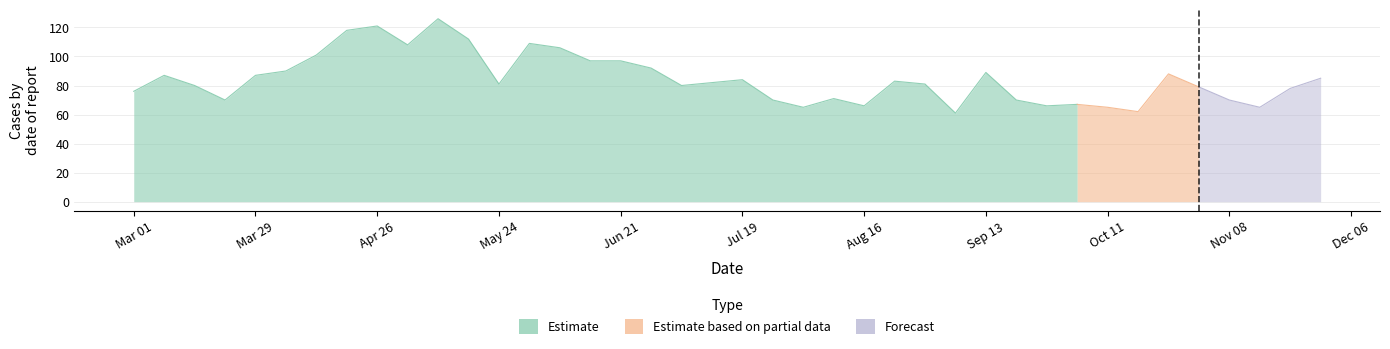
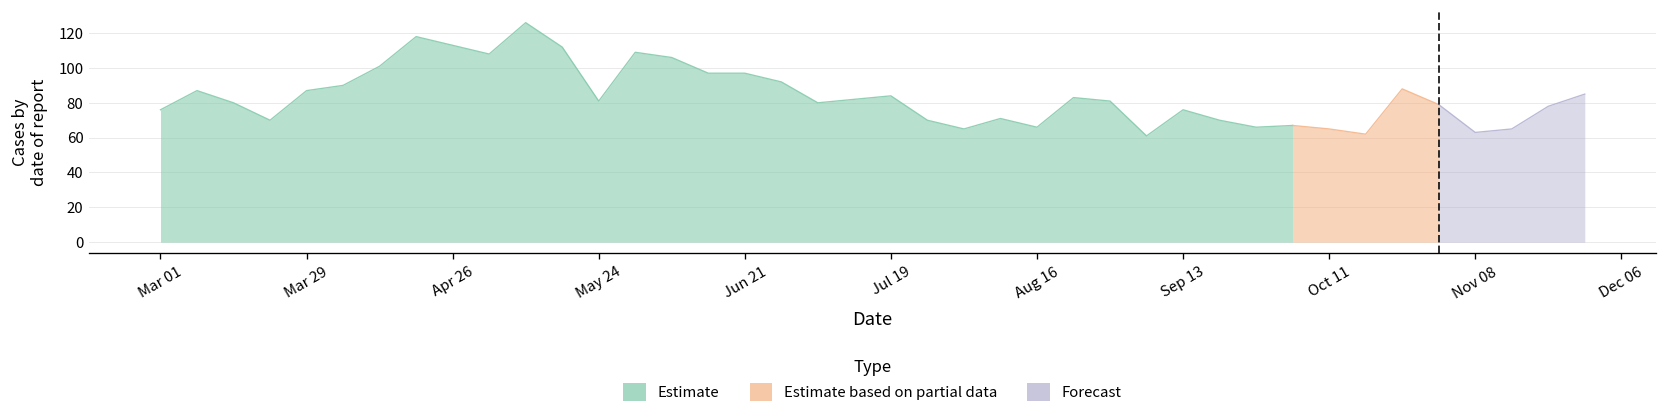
Estimate, Apr 26: 121 -> 113
Estimate, Sep 13: 89 -> 76
Forecast, Nov 08: 70 -> 63
